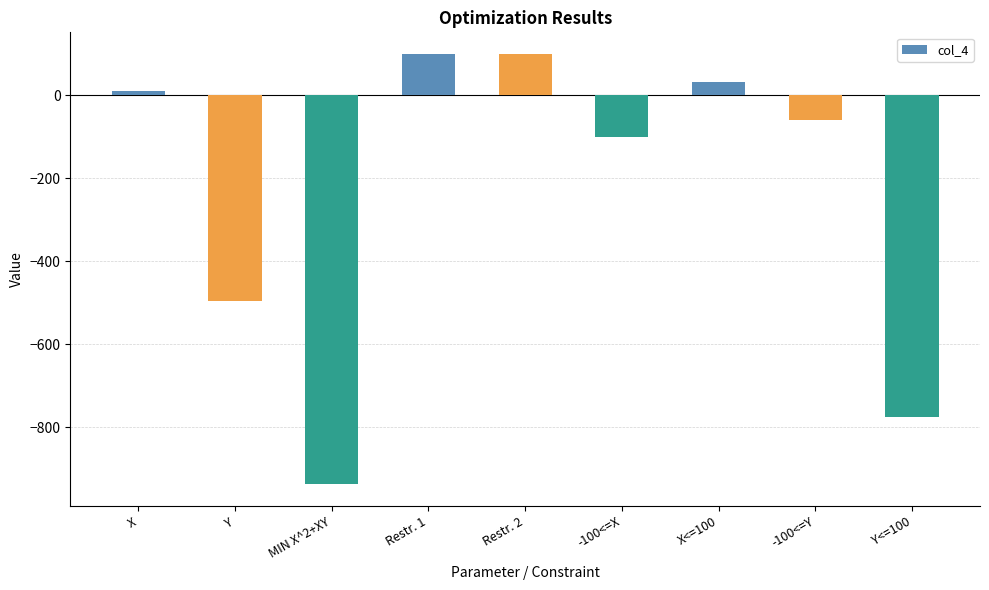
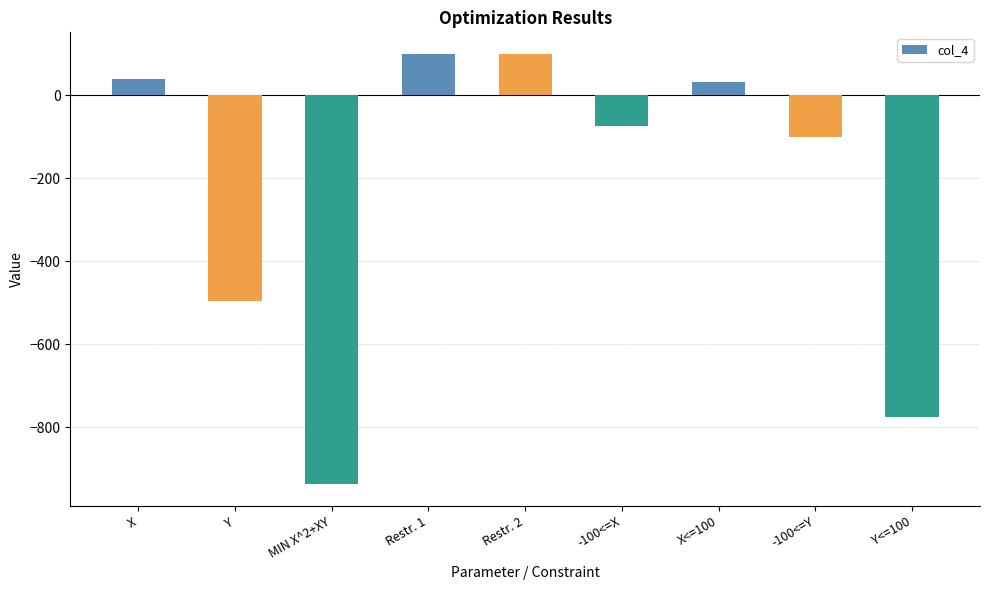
X: 10 -> 40
-100<=X: -100 -> -70
-100<=Y: -60 -> -100
